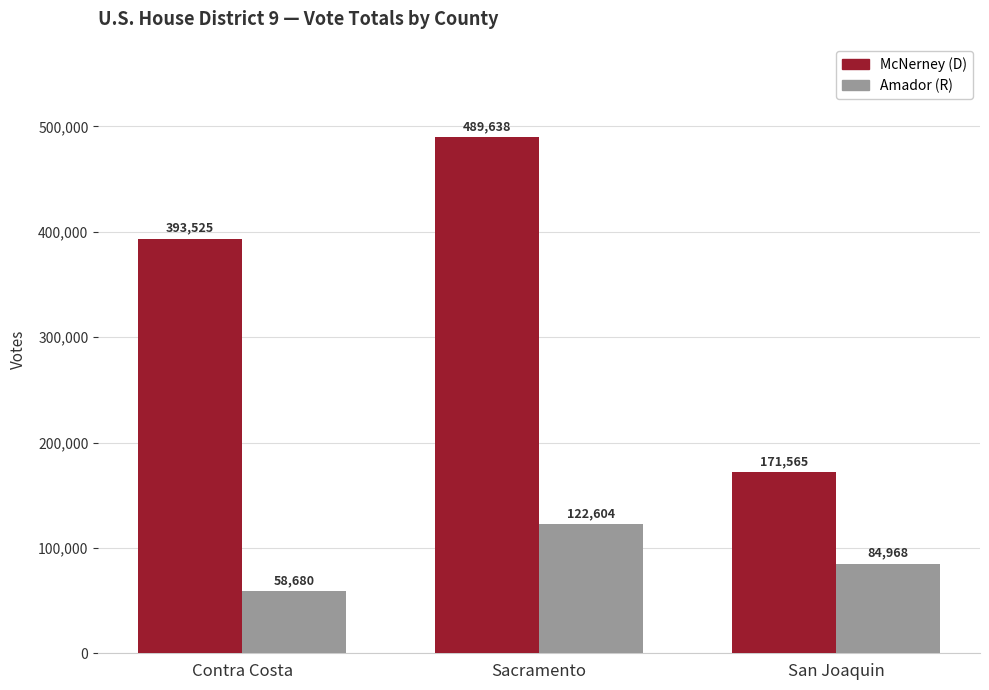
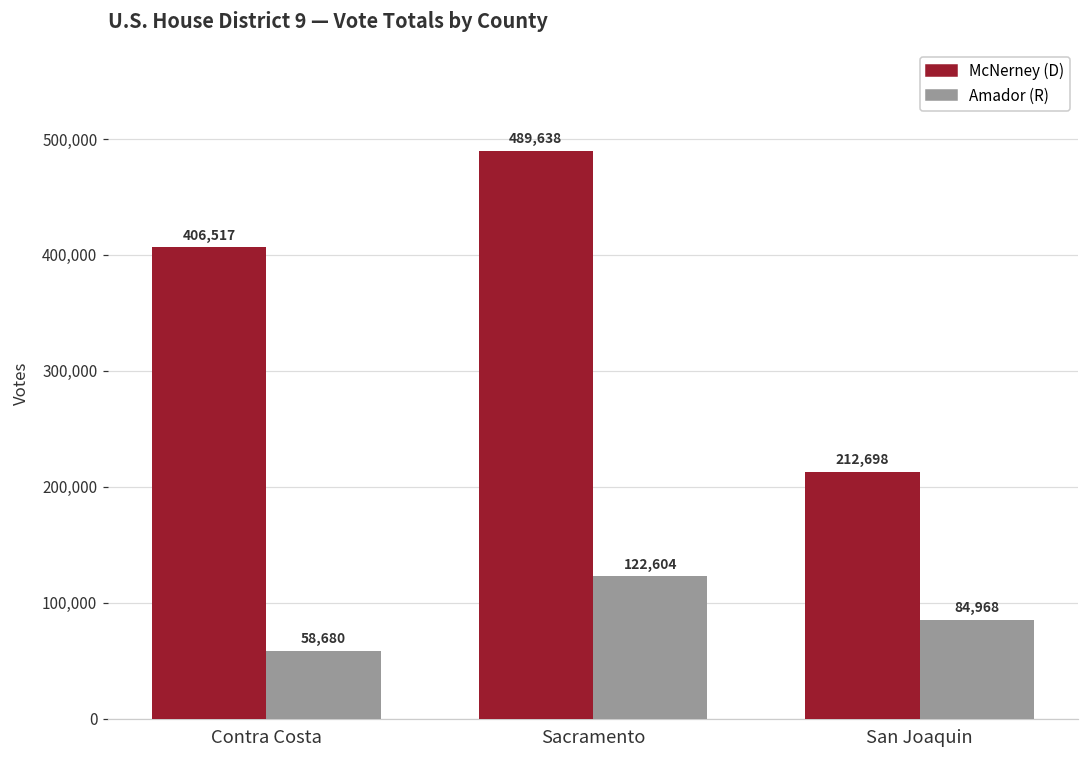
McNerney (D), Contra Costa: 393,525 -> 406,517
McNerney (D), San Joaquin: 171,565 -> 212,698
